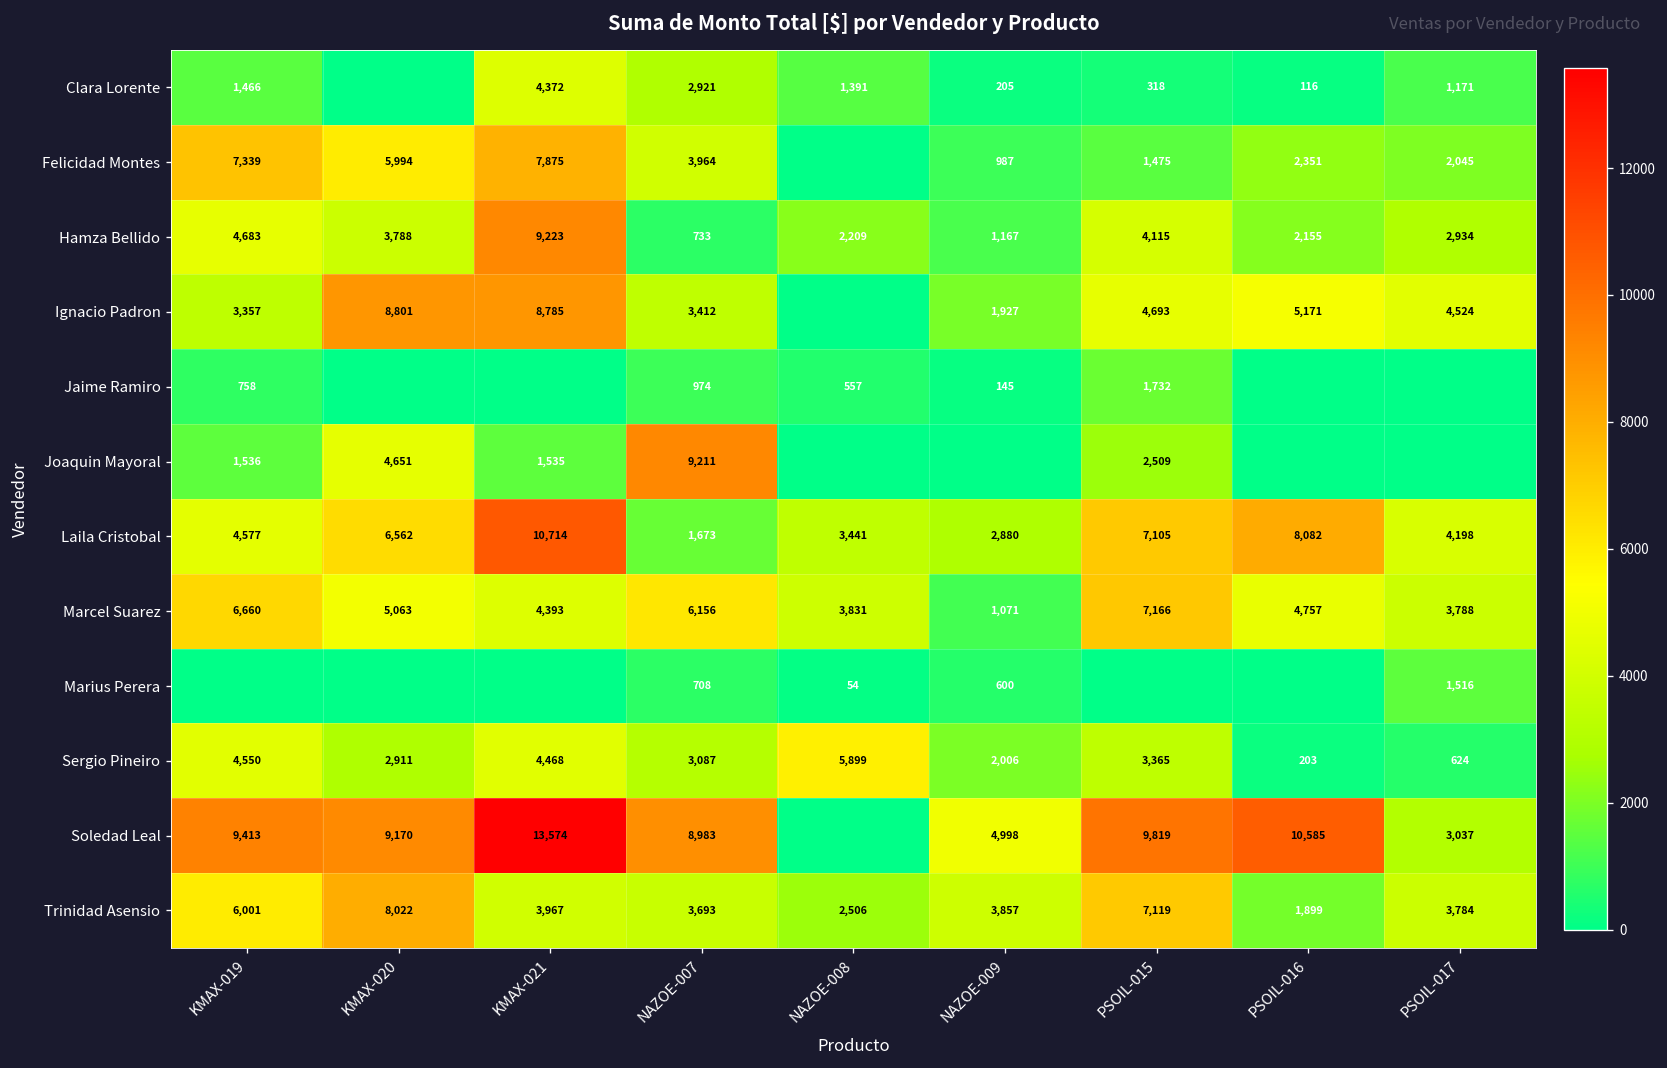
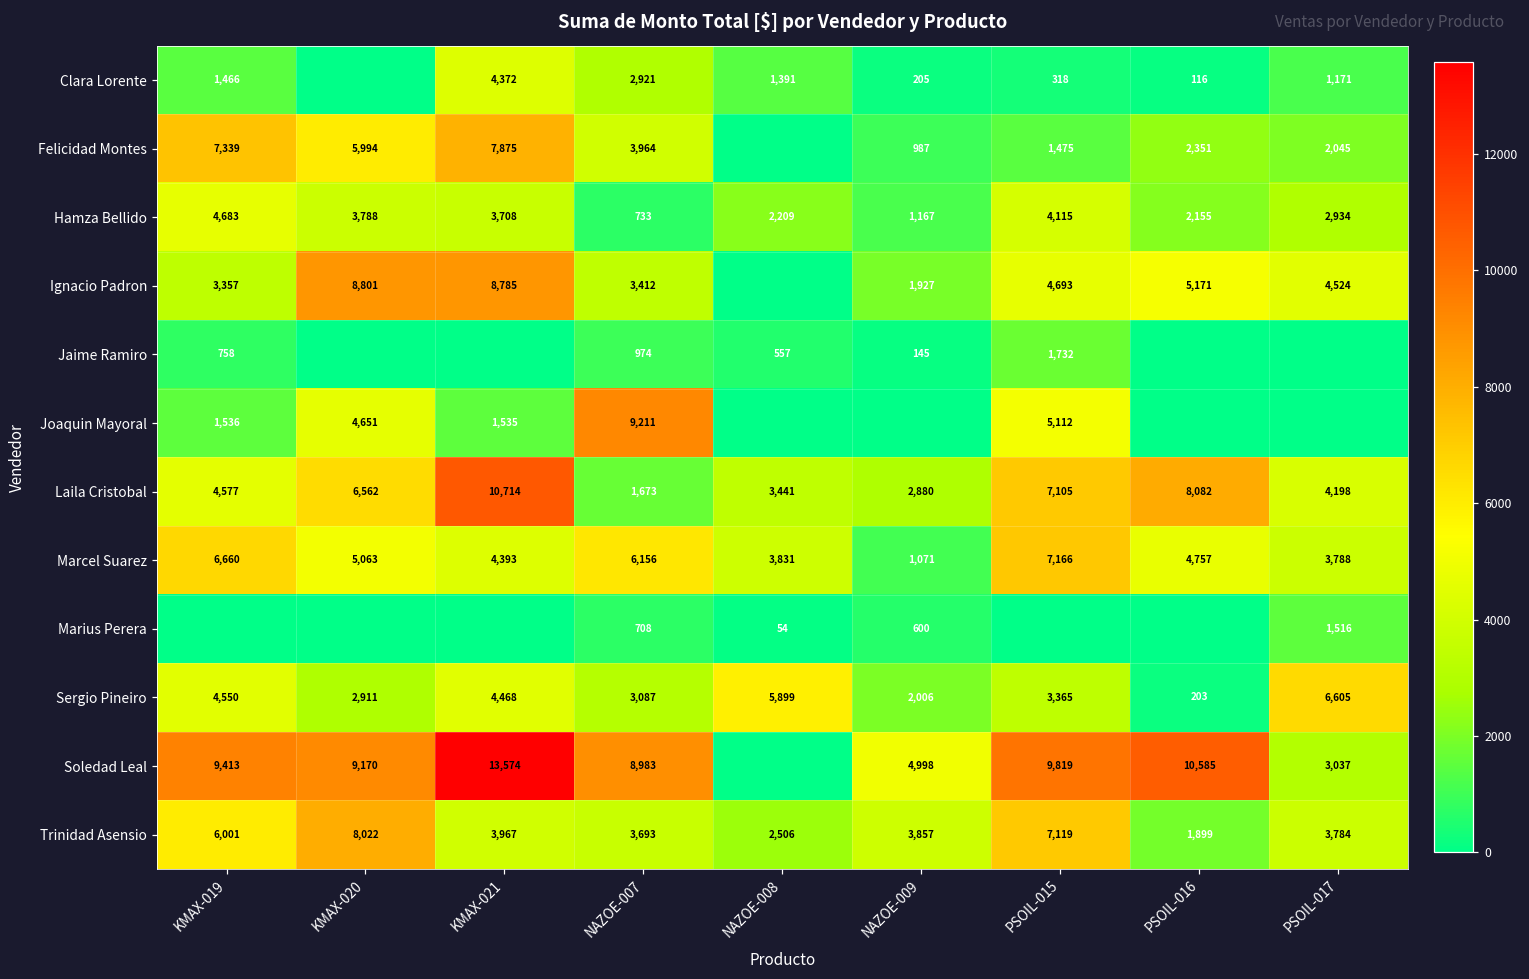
Hamza Bellido, KMAX-021: 9,223 -> 3,708
Joaquin Mayoral, PSOIL-015: 2,509 -> 5,112
Sergio Pineiro, PSOIL-017: 624 -> 6,605
